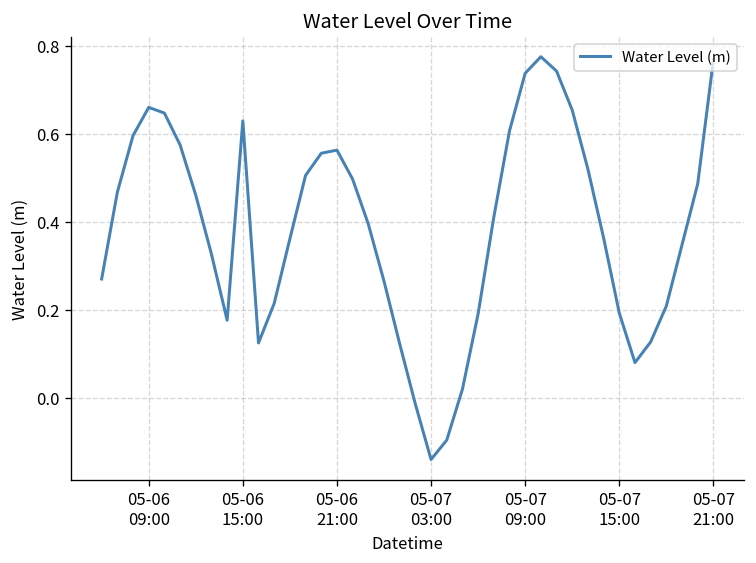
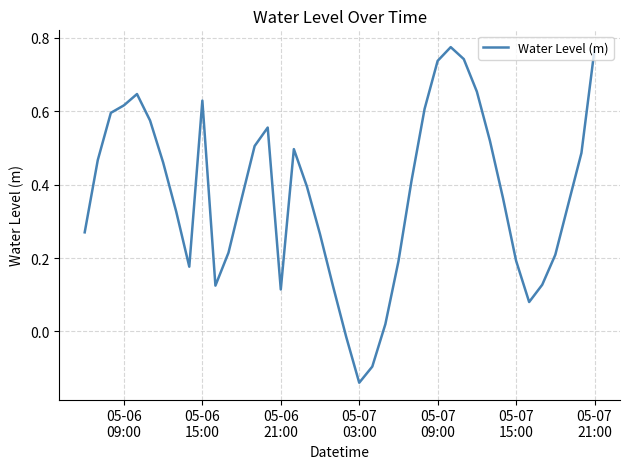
05-06 09:00: 0.66 -> 0.62
05-06 21:00: 0.56 -> 0.11
